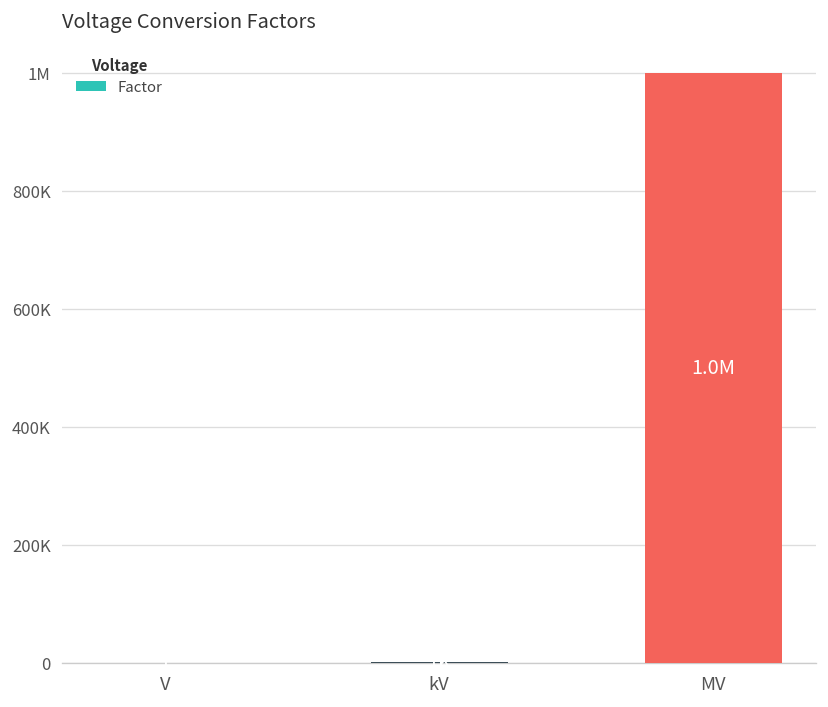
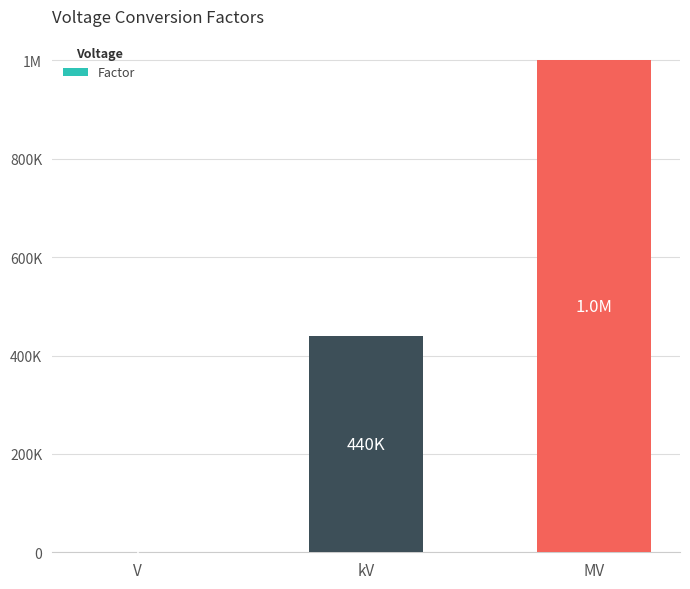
kV: 0 -> 440000
